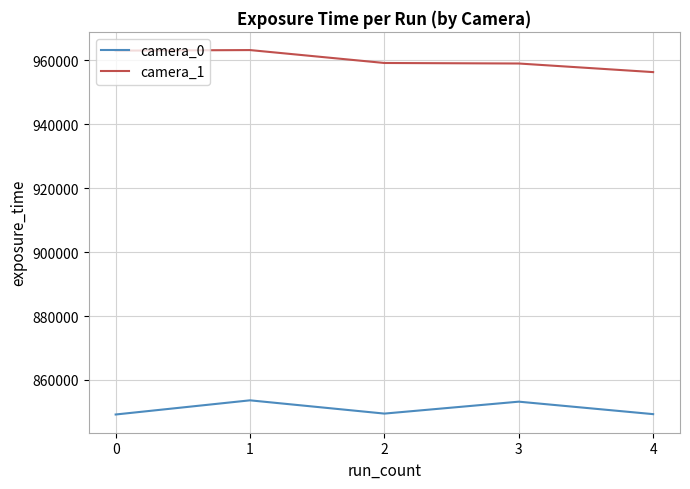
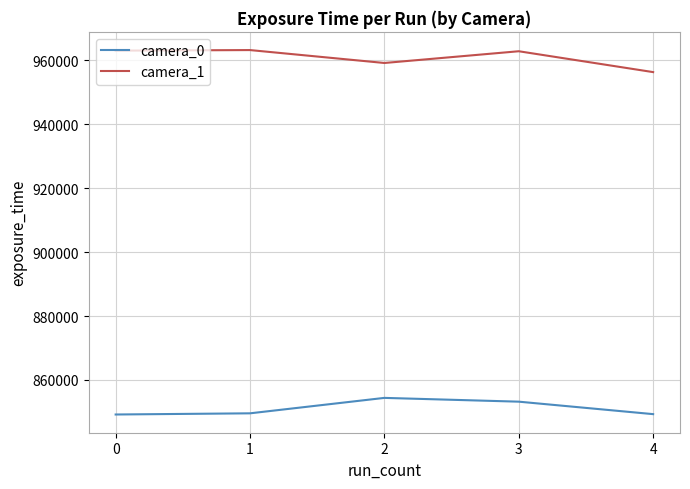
camera_0, 1: 854000 -> 850000
camera_0, 2: 849000 -> 854000
camera_1, 3: 959000 -> 963000
